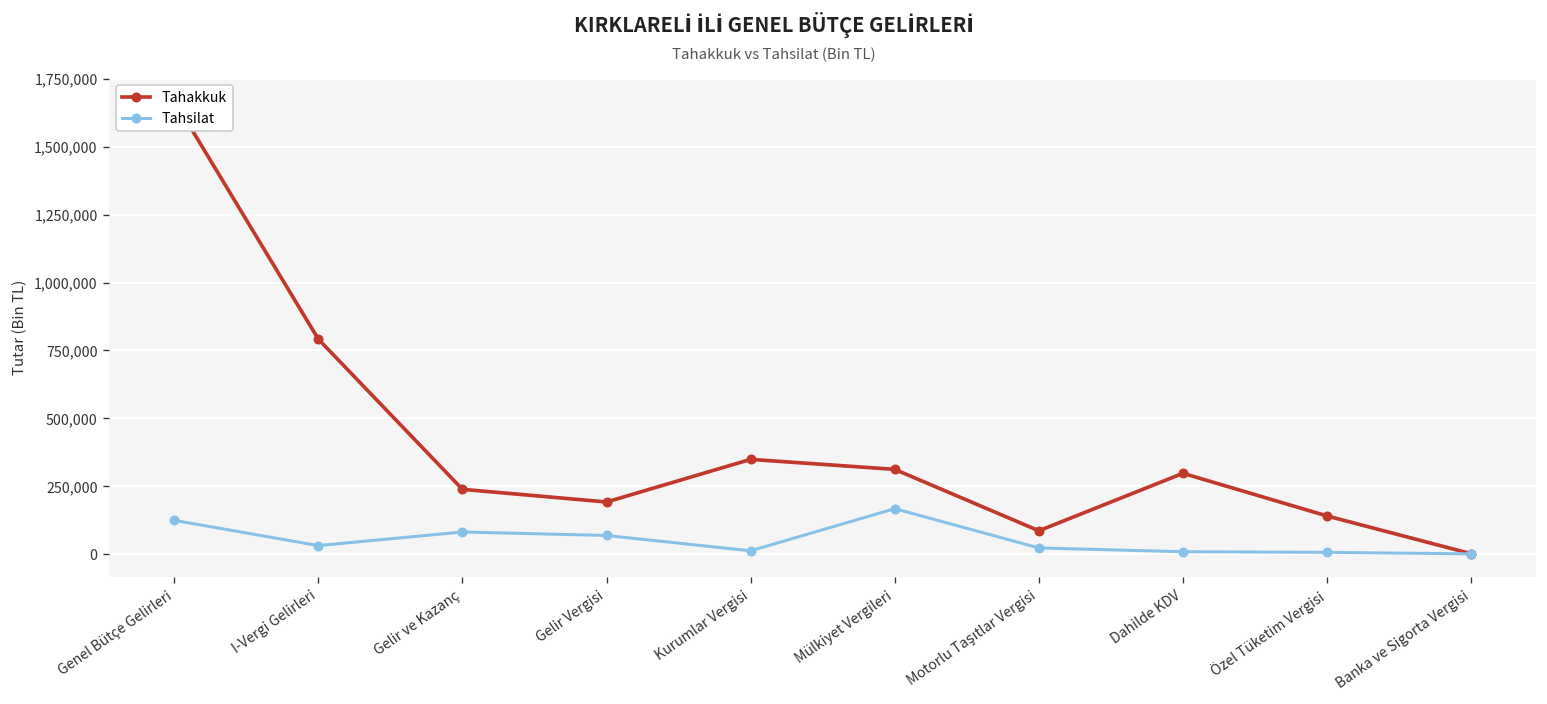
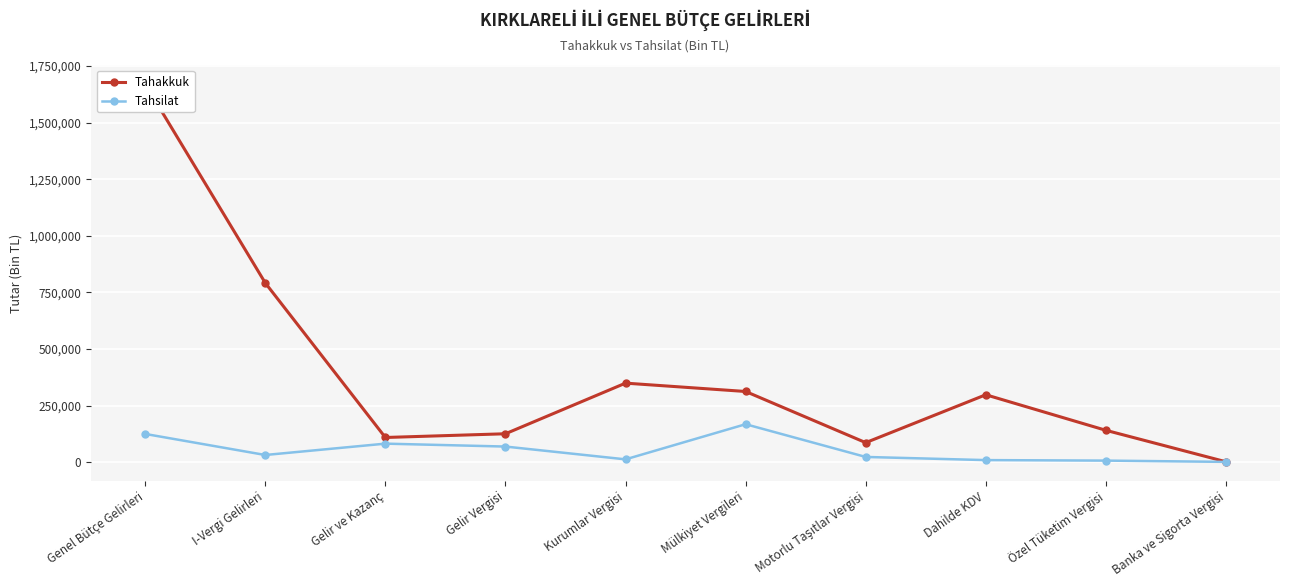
Tahakkuk, Gelir ve Kazanç: 240,000 -> 110,000
Tahakkuk, Gelir Vergisi: 190,000 -> 130,000
